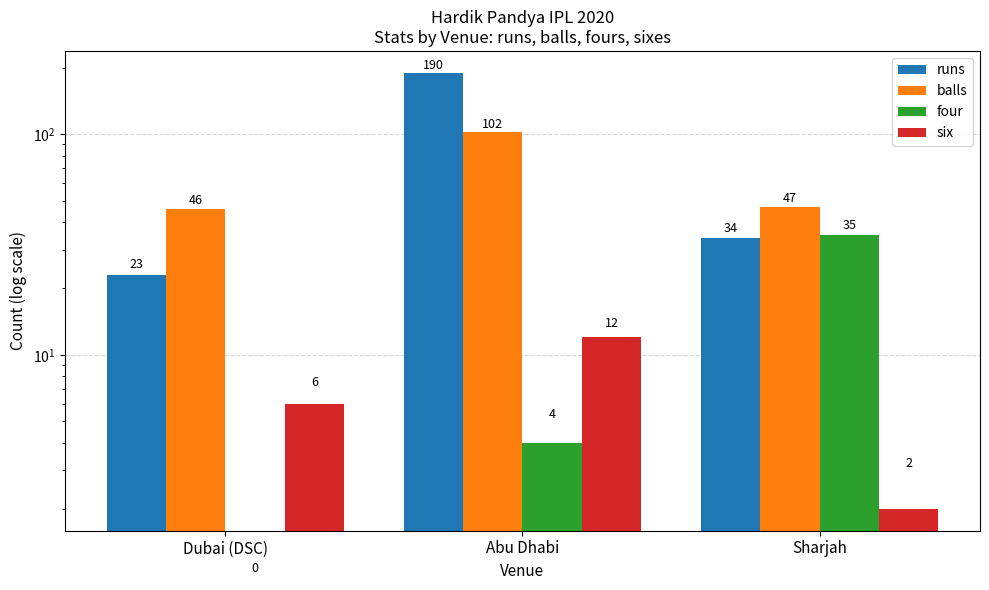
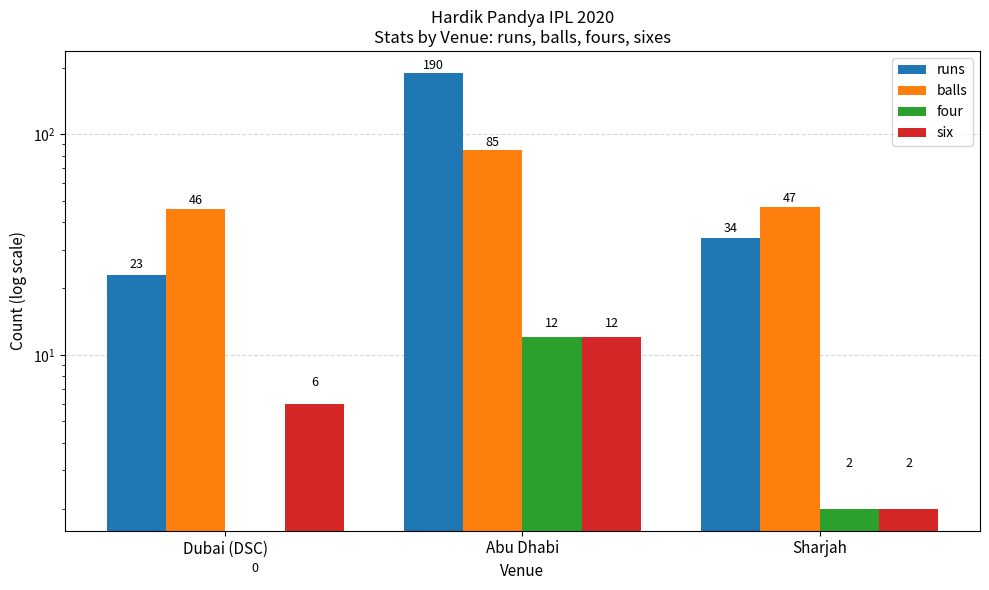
balls, Abu Dhabi: 102 -> 85
four, Abu Dhabi: 4 -> 12
four, Sharjah: 35 -> 2
